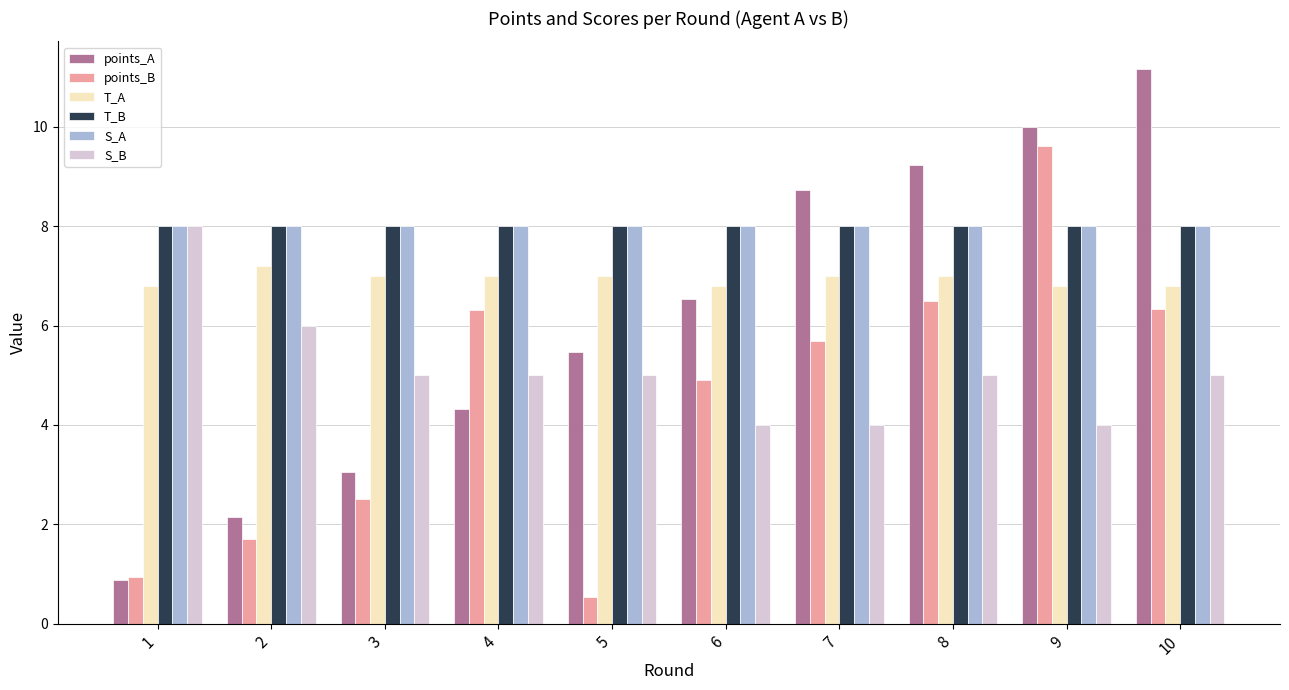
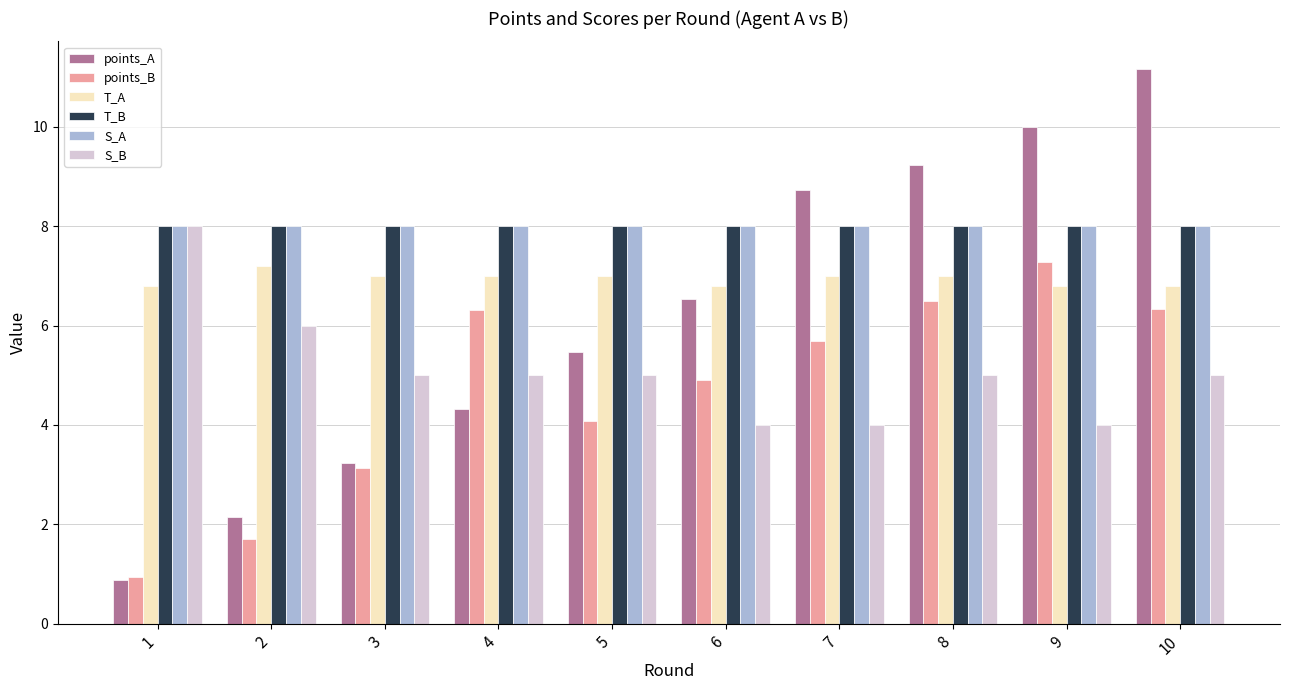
points_A, 3: 3.1 -> 3.2
points_B, 3: 2.5 -> 3.1
points_B, 5: 0.5 -> 4.1
points_B, 9: 9.6 -> 7.3
